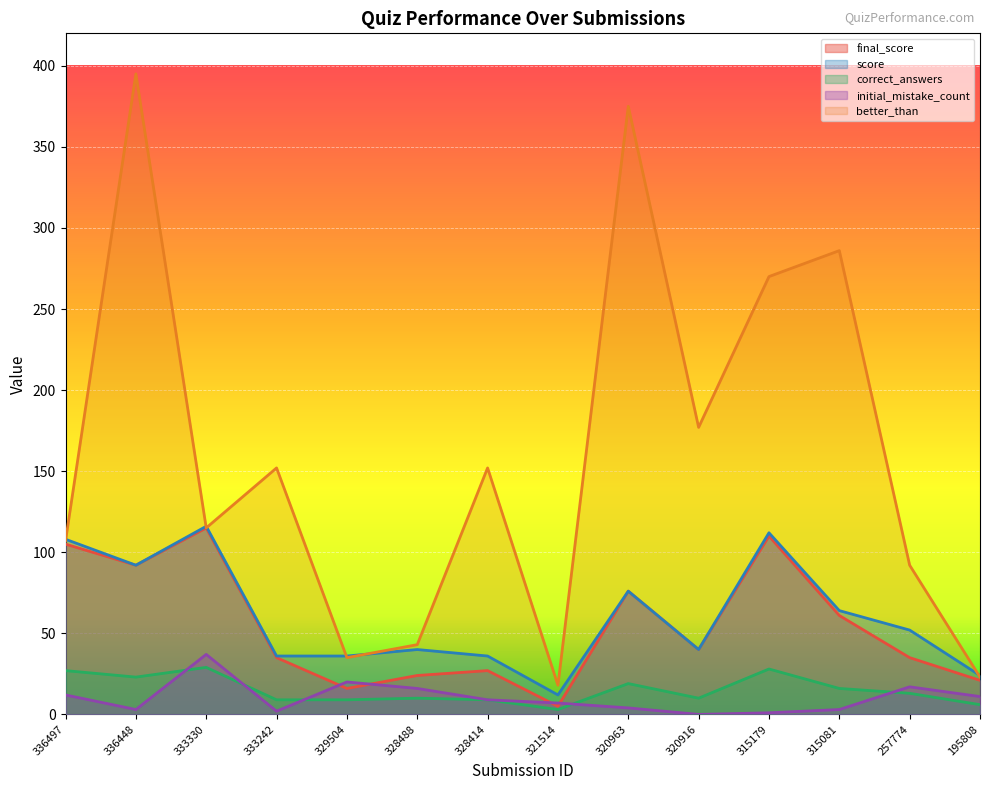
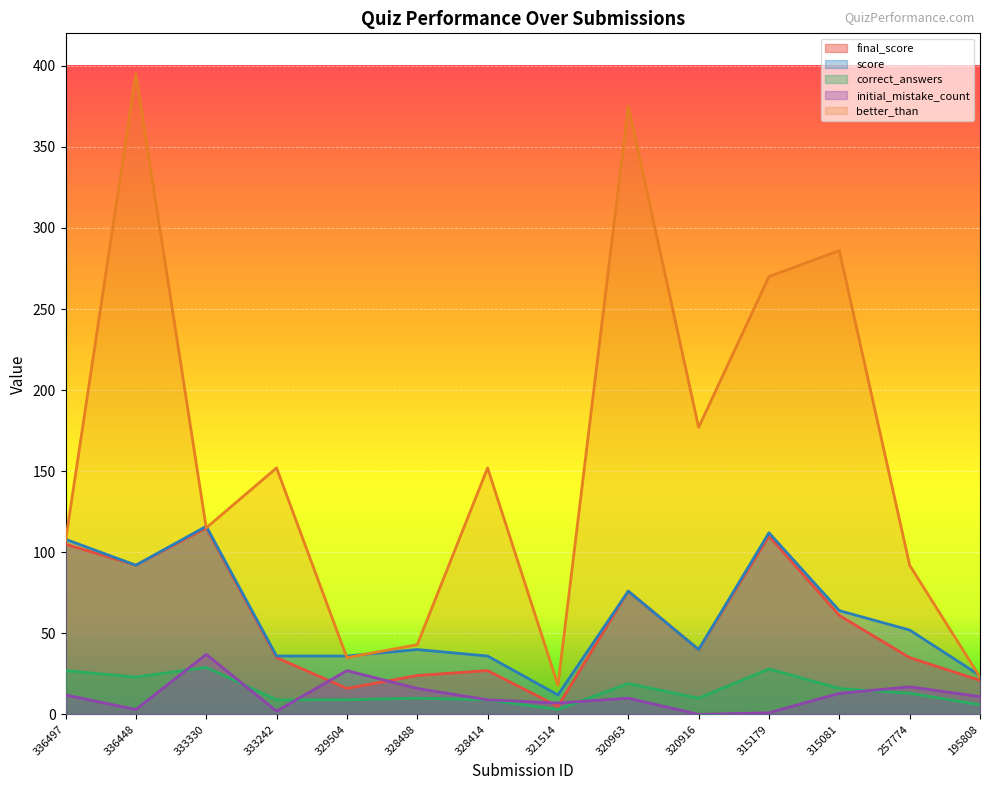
initial_mistake_count, 329504: 20 -> 27
initial_mistake_count, 320963: 4 -> 10
initial_mistake_count, 315081: 3 -> 13
